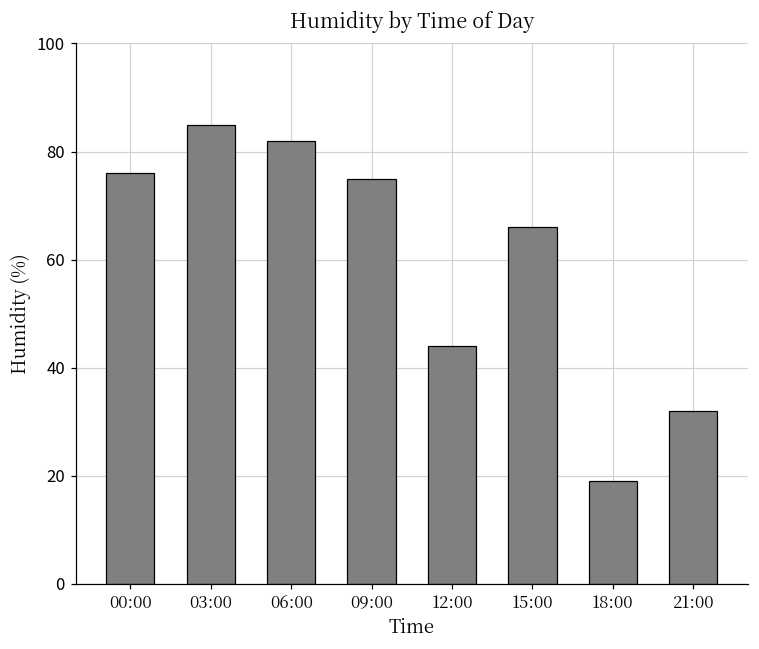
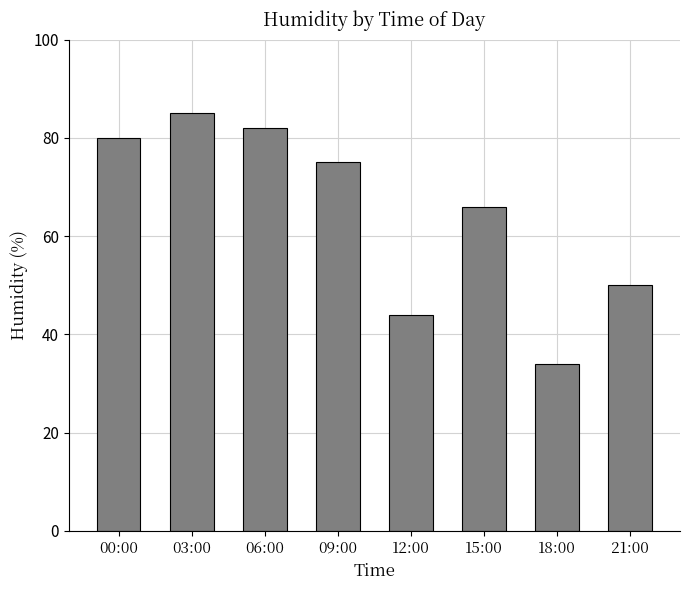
00:00: 76 -> 80
18:00: 19 -> 34
21:00: 32 -> 50
